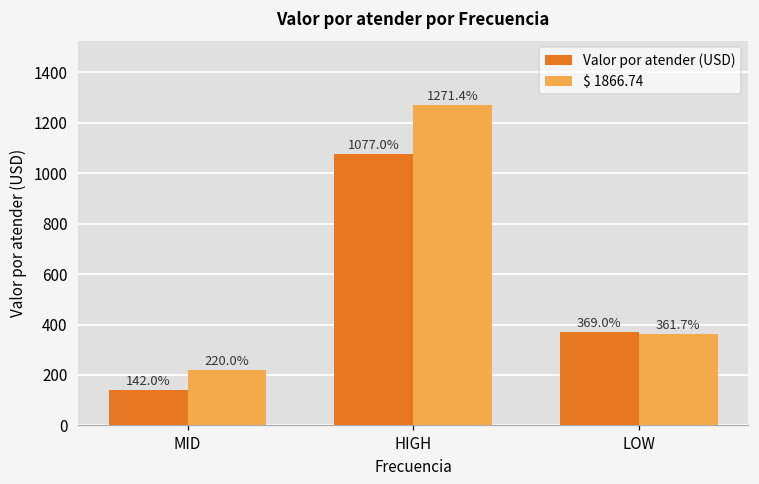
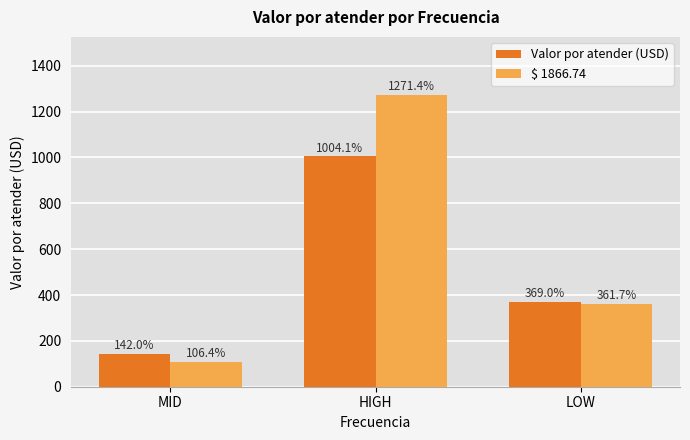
$ 1866.74, MID: 220.0% -> 106.4%
Valor por atender (USD), HIGH: 1077.0% -> 1004.1%
